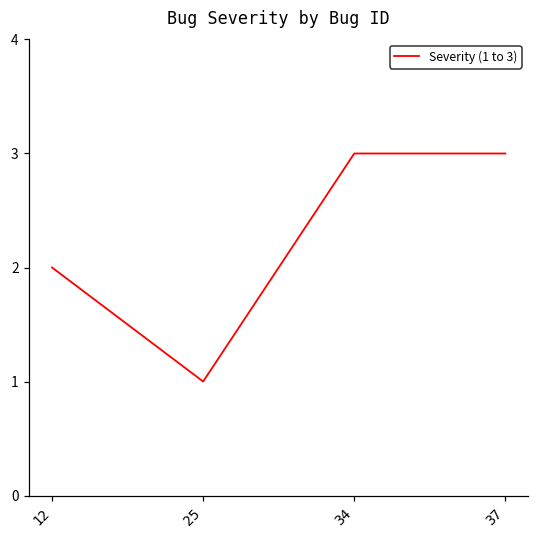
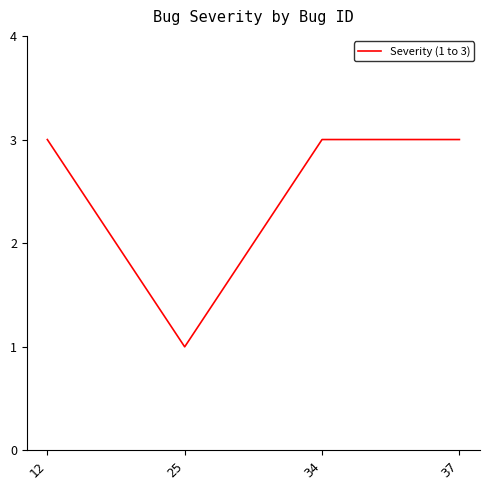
12: 2 -> 3
